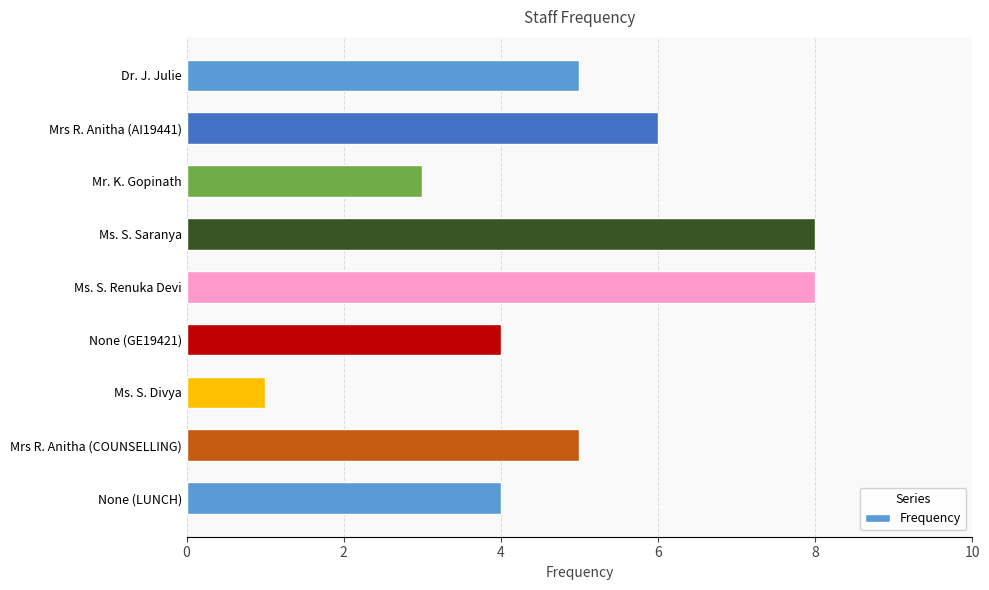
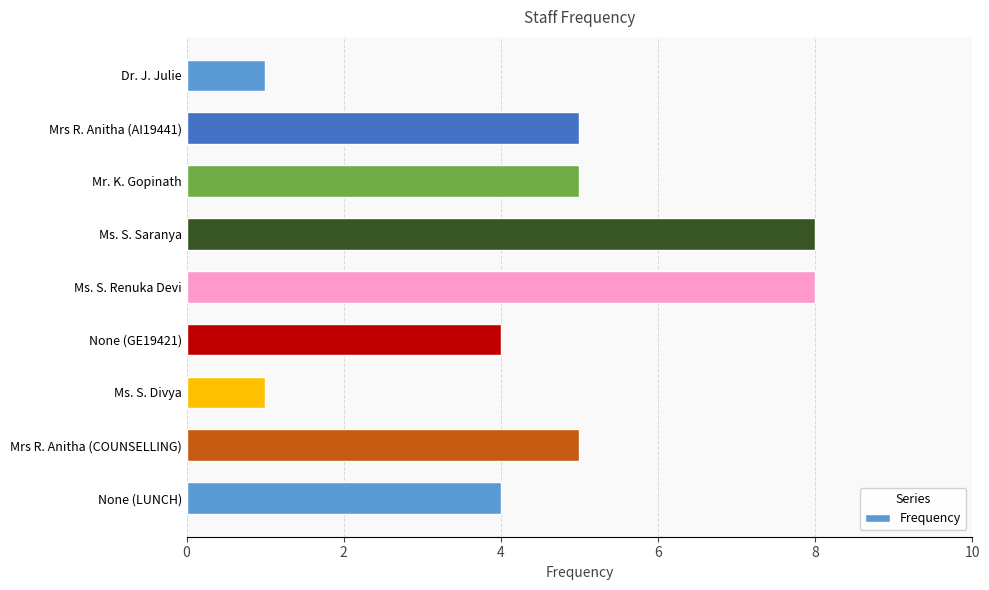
Dr. J. Julie: 5 -> 1
Mrs R. Anitha (AI19441): 6 -> 5
Mr. K. Gopinath: 3 -> 5
